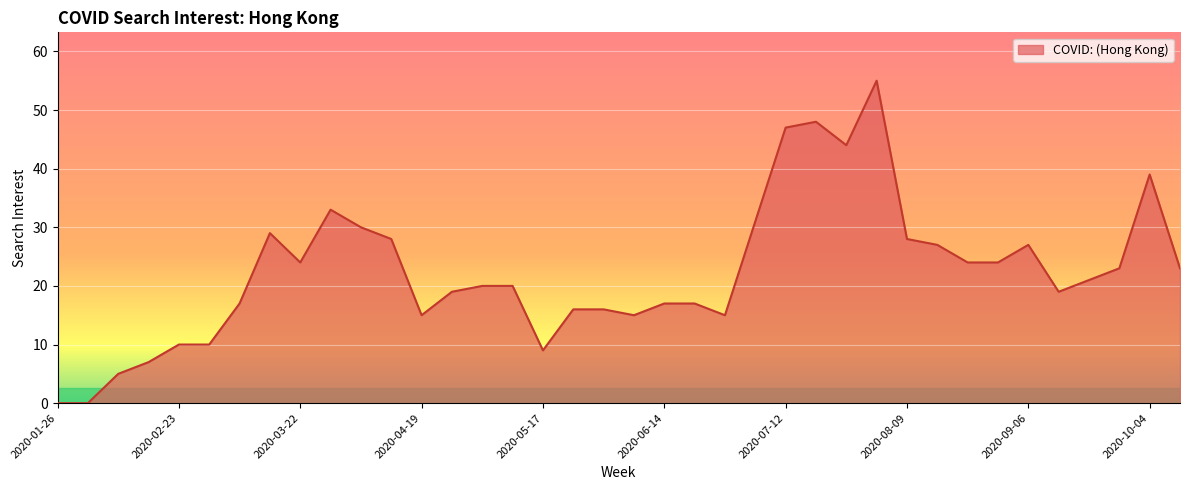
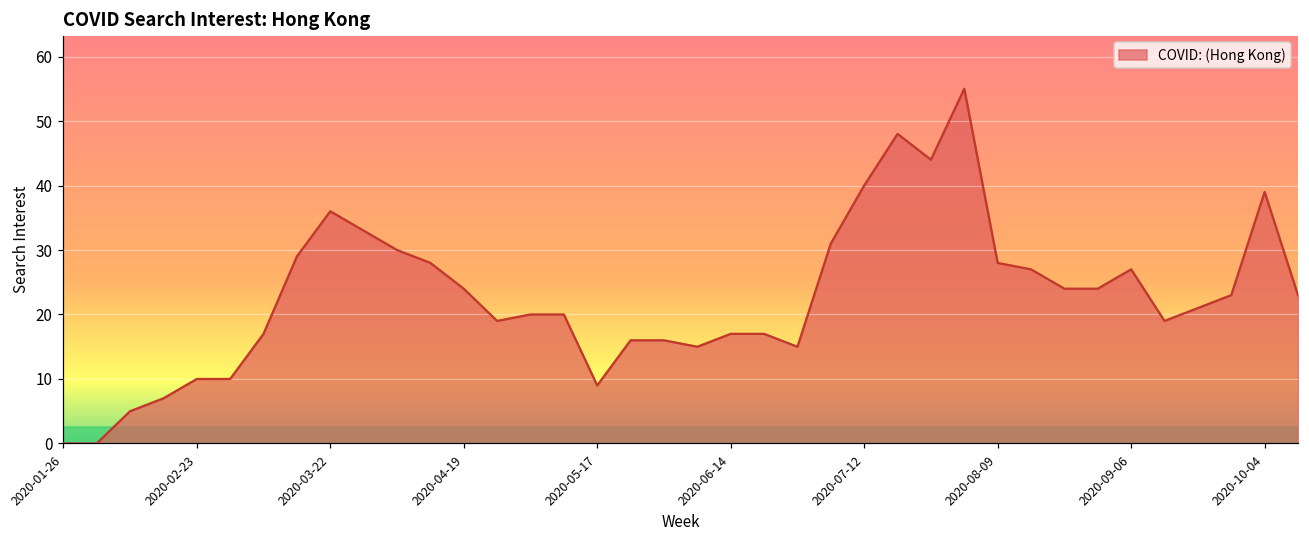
2020-03-22: 24 -> 36
2020-04-19: 15 -> 24
2020-07-12: 47 -> 40
